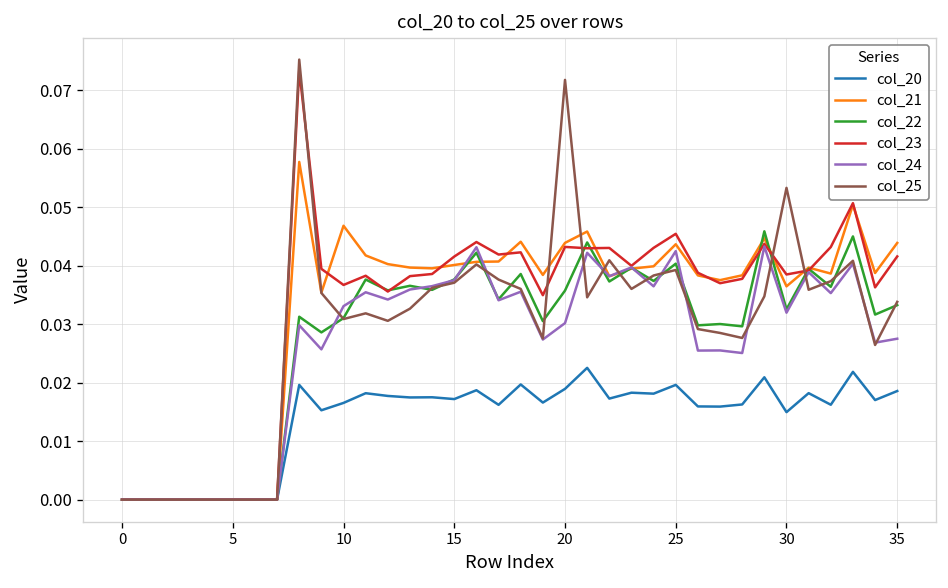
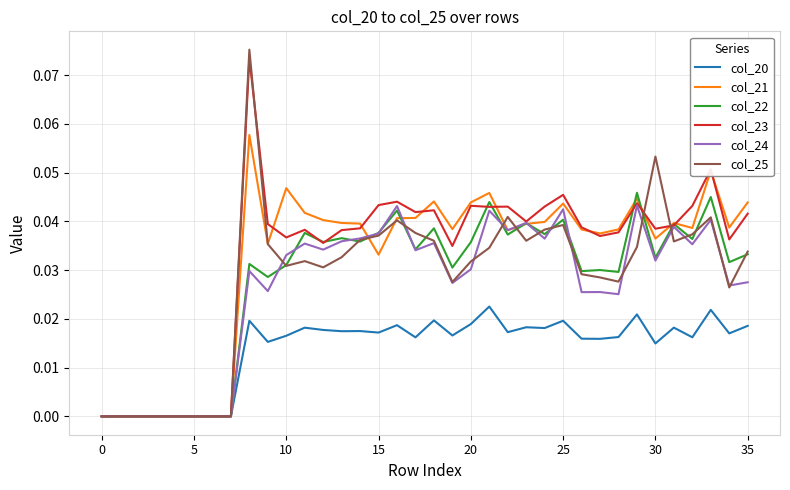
col_21, 15: 0.040 -> 0.033
col_23, 15: 0.042 -> 0.043
col_25, 20: 0.072 -> 0.032
